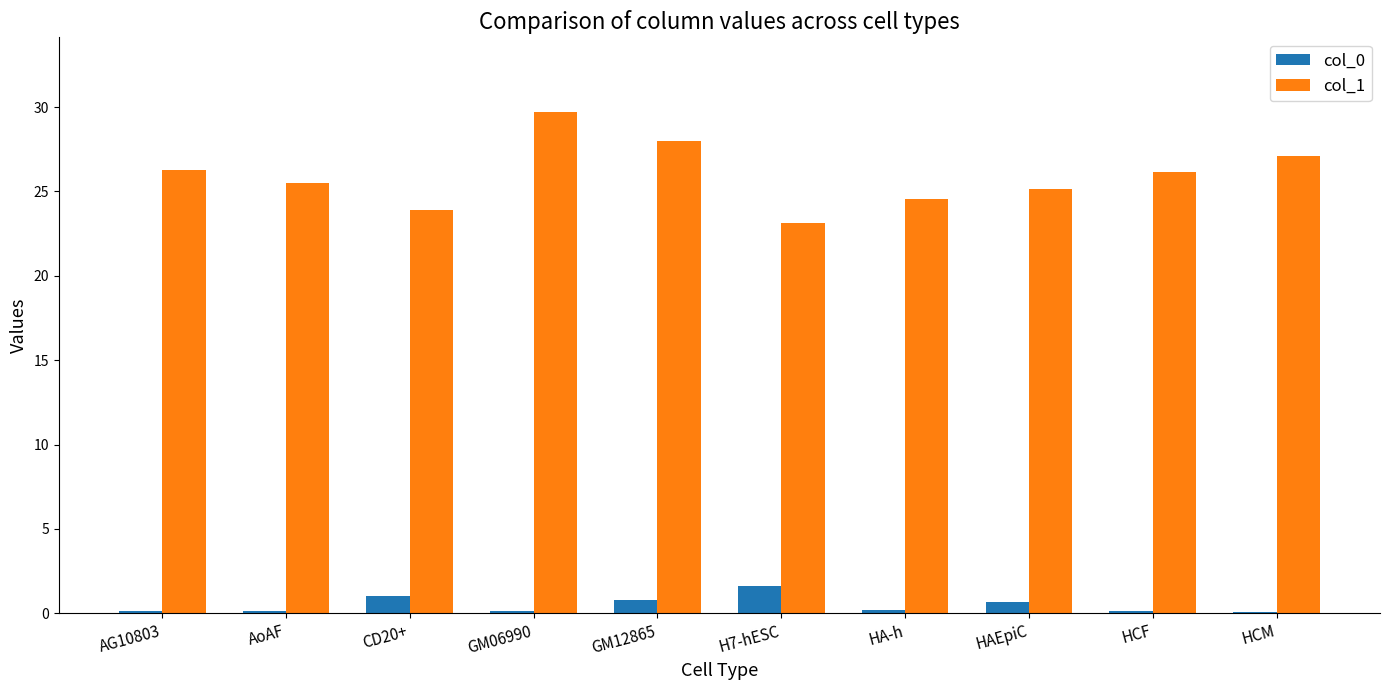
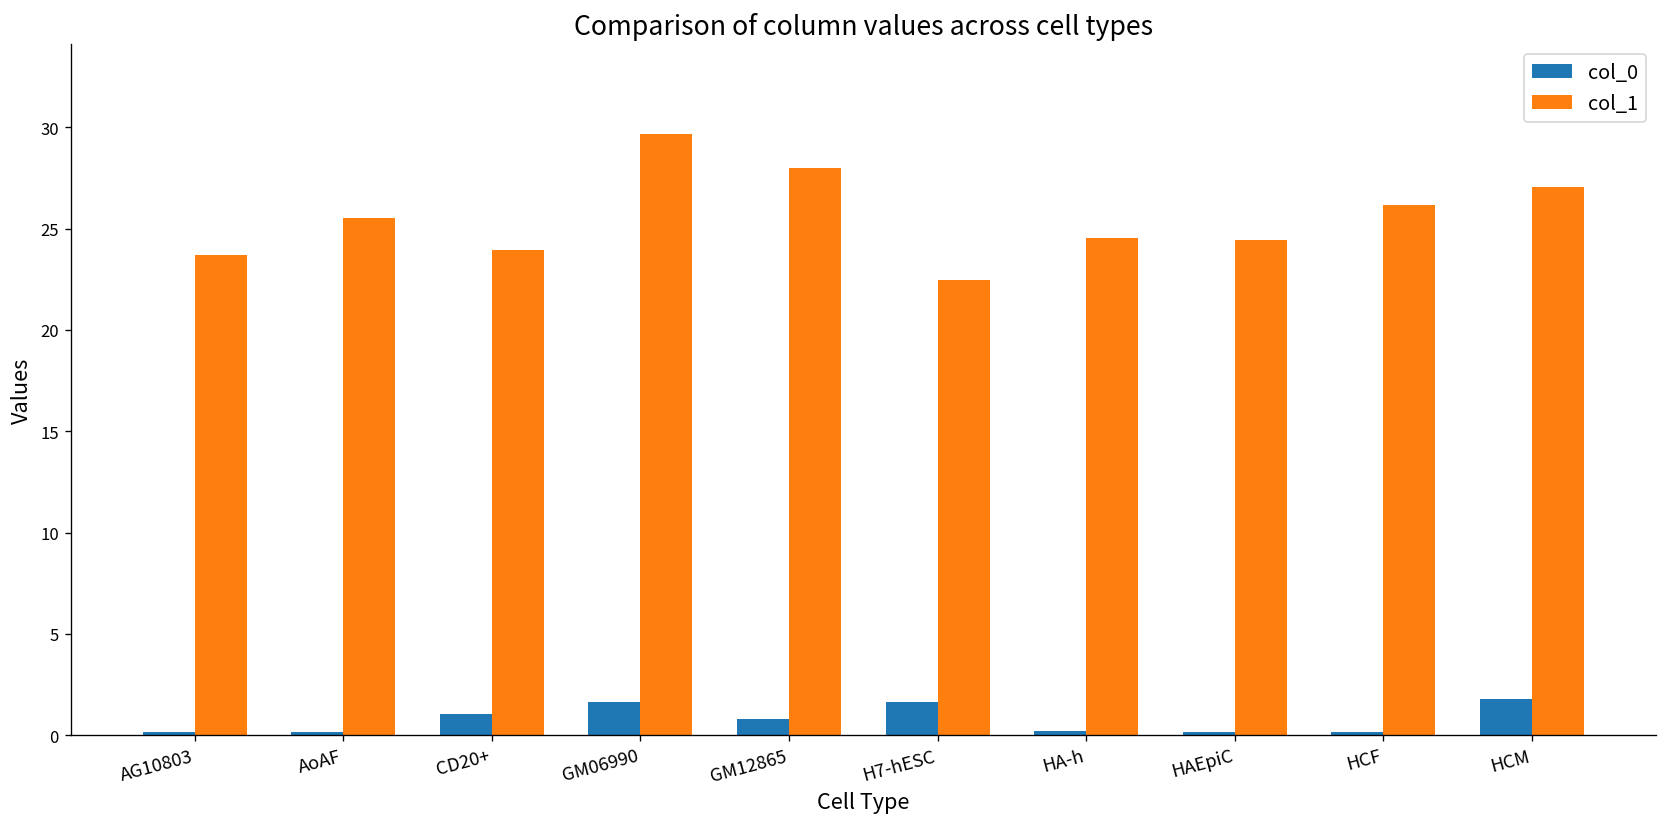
col_1, AG10803: 26.3 -> 23.7
col_0, GM06990: 0.1 -> 1.6
col_1, H7-hESC: 23.1 -> 22.5
col_0, HAEpiC: 0.7 -> 0.1
col_1, HAEpiC: 25.1 -> 24.5
col_0, HCM: 0.1 -> 1.8
